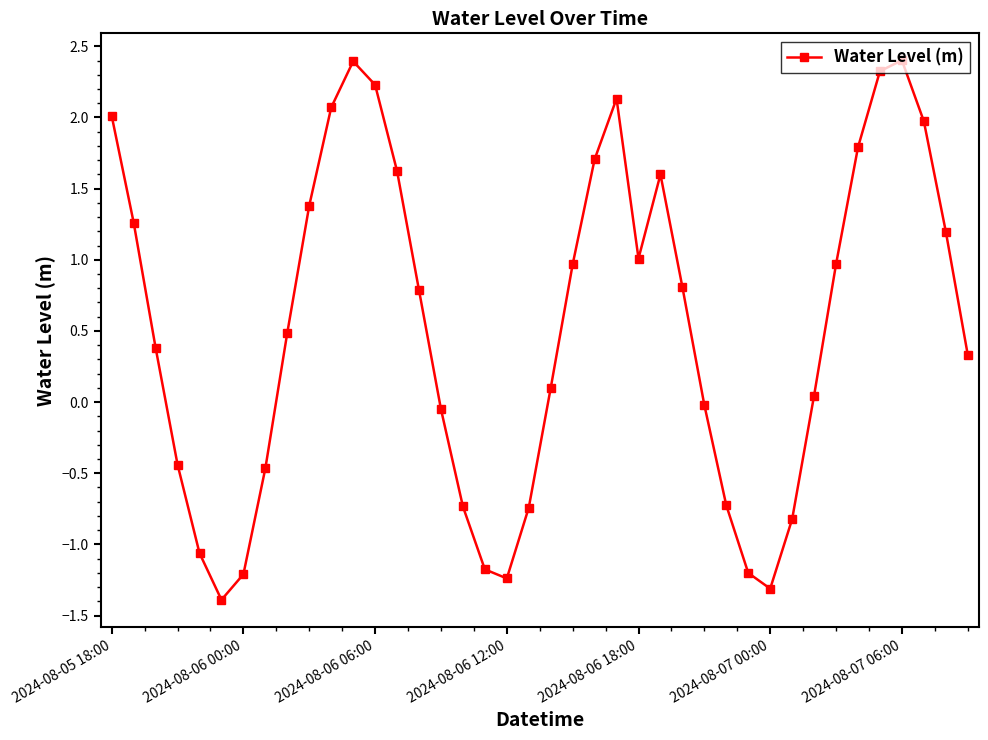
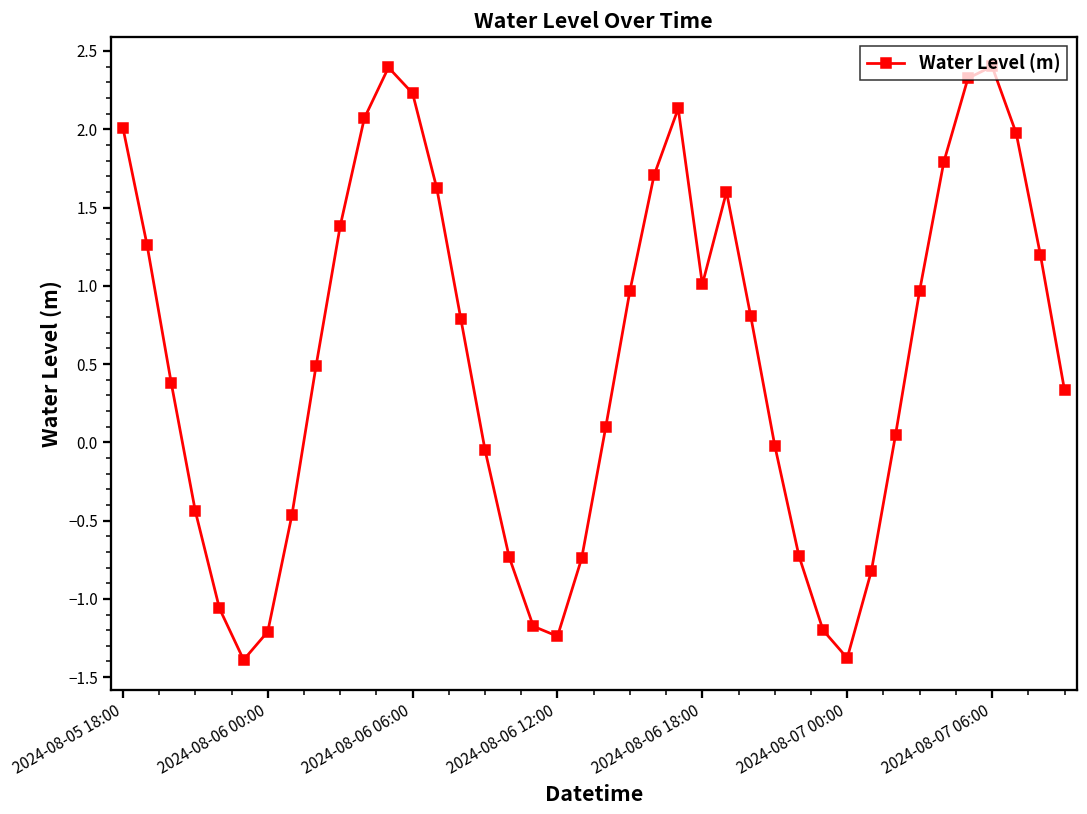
2024-08-07 00:00: -1.31 -> -1.38
